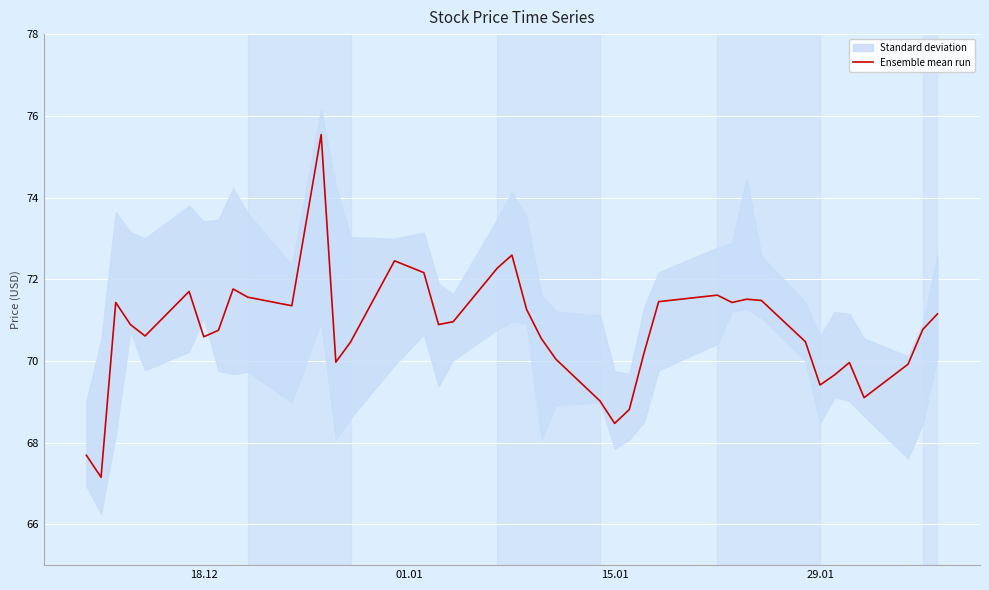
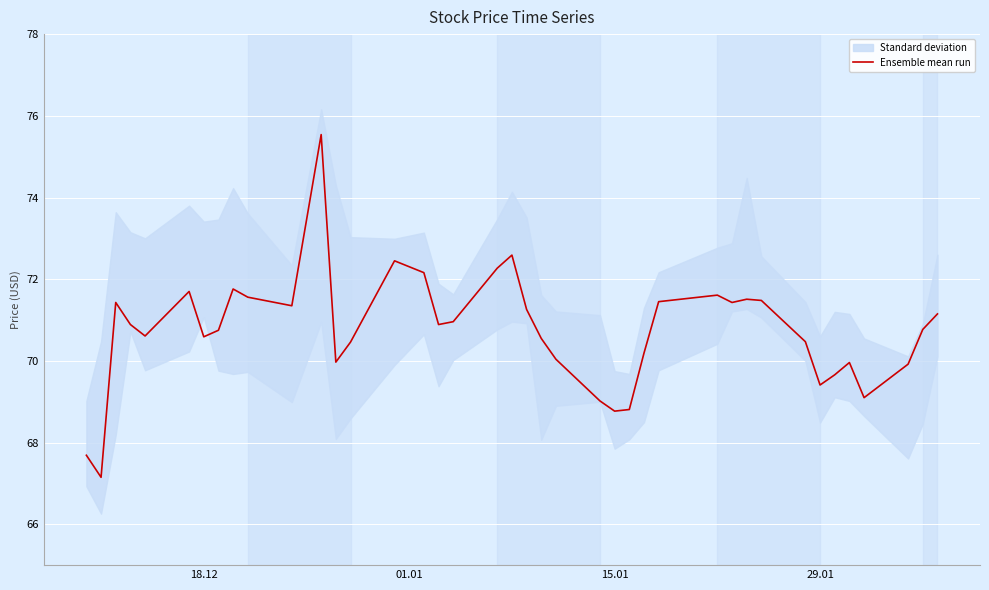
Ensemble mean run, 15.01: 68.5 -> 68.8
